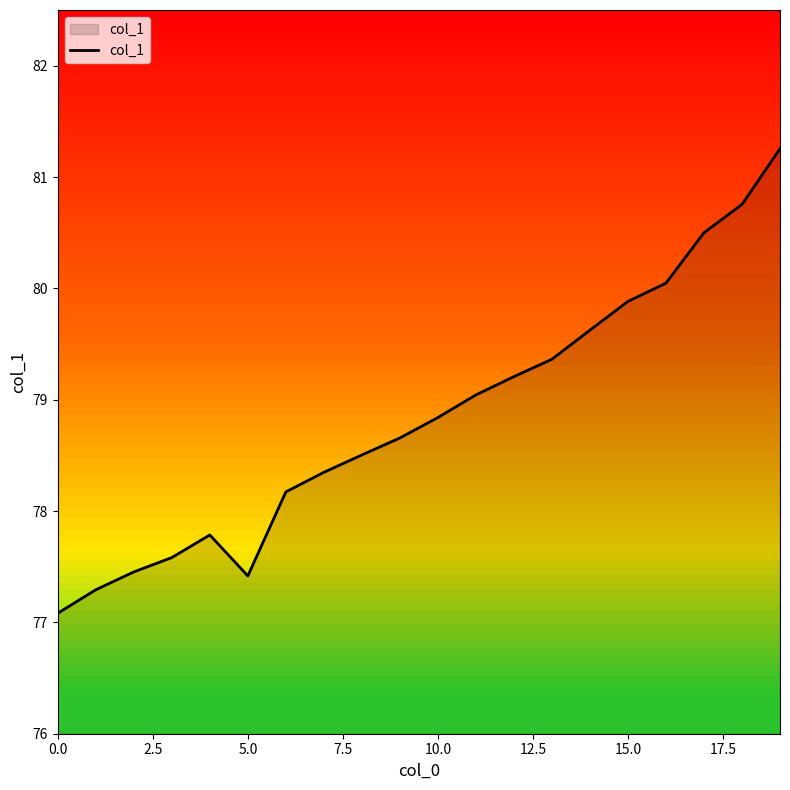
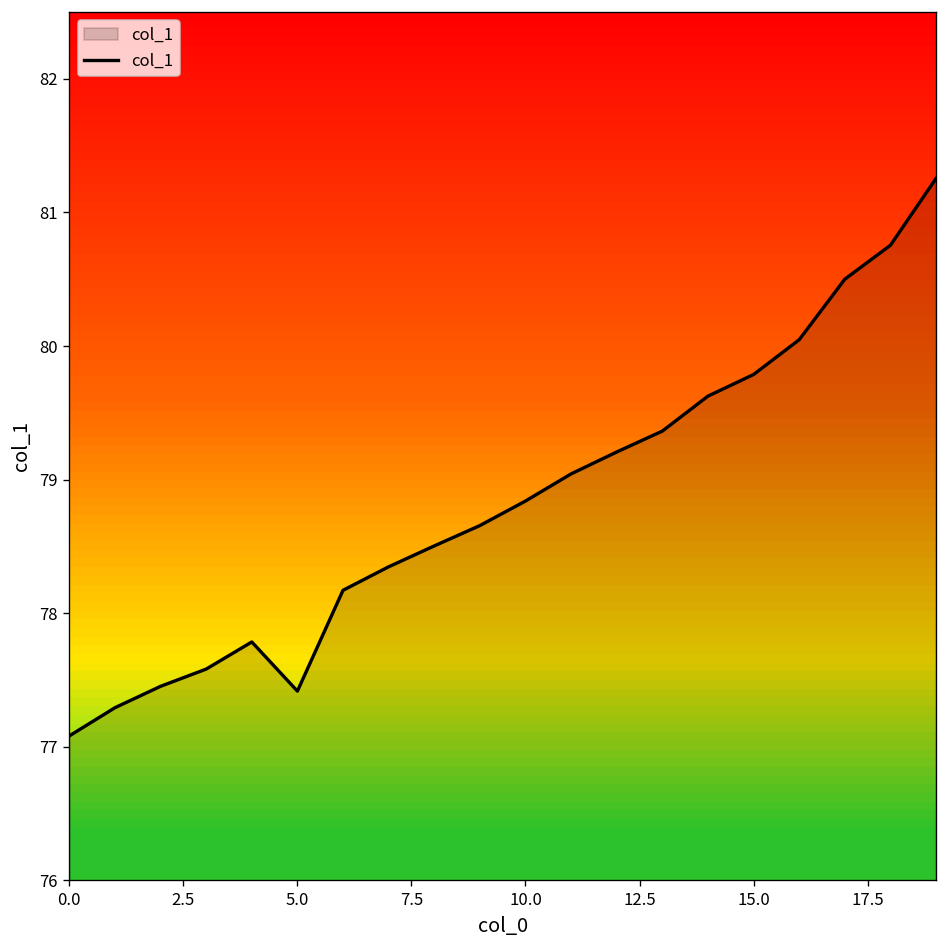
15.0: 79.88 -> 79.79
